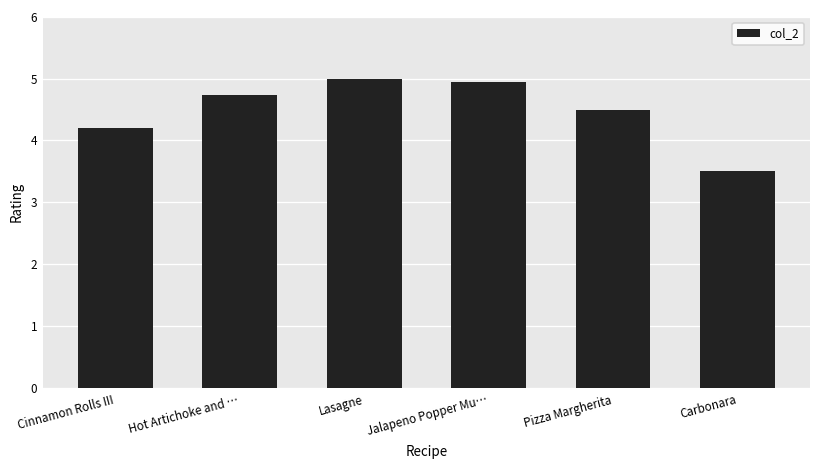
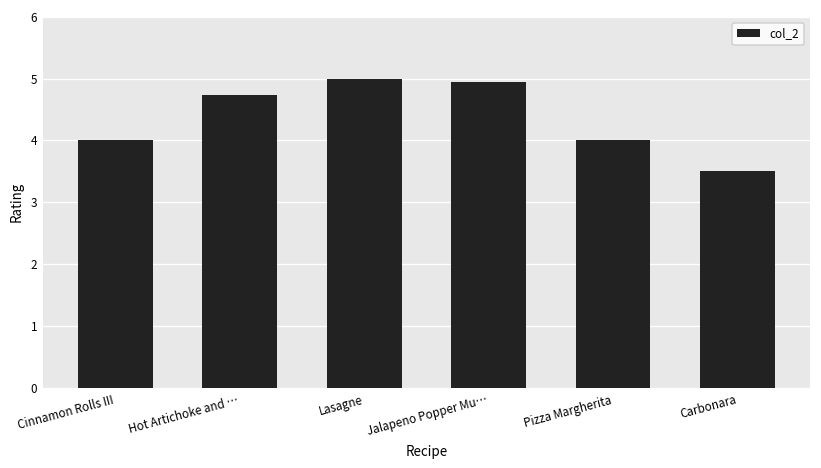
Cinnamon Rolls III: 4.2 -> 4.0
Pizza Margherita: 4.5 -> 4.0
